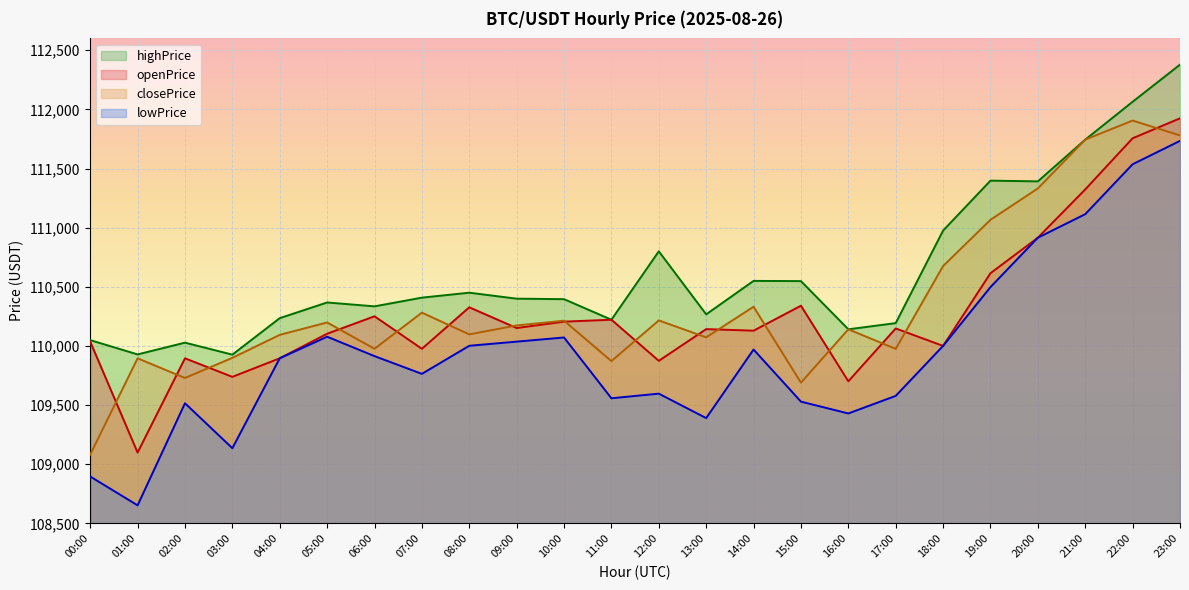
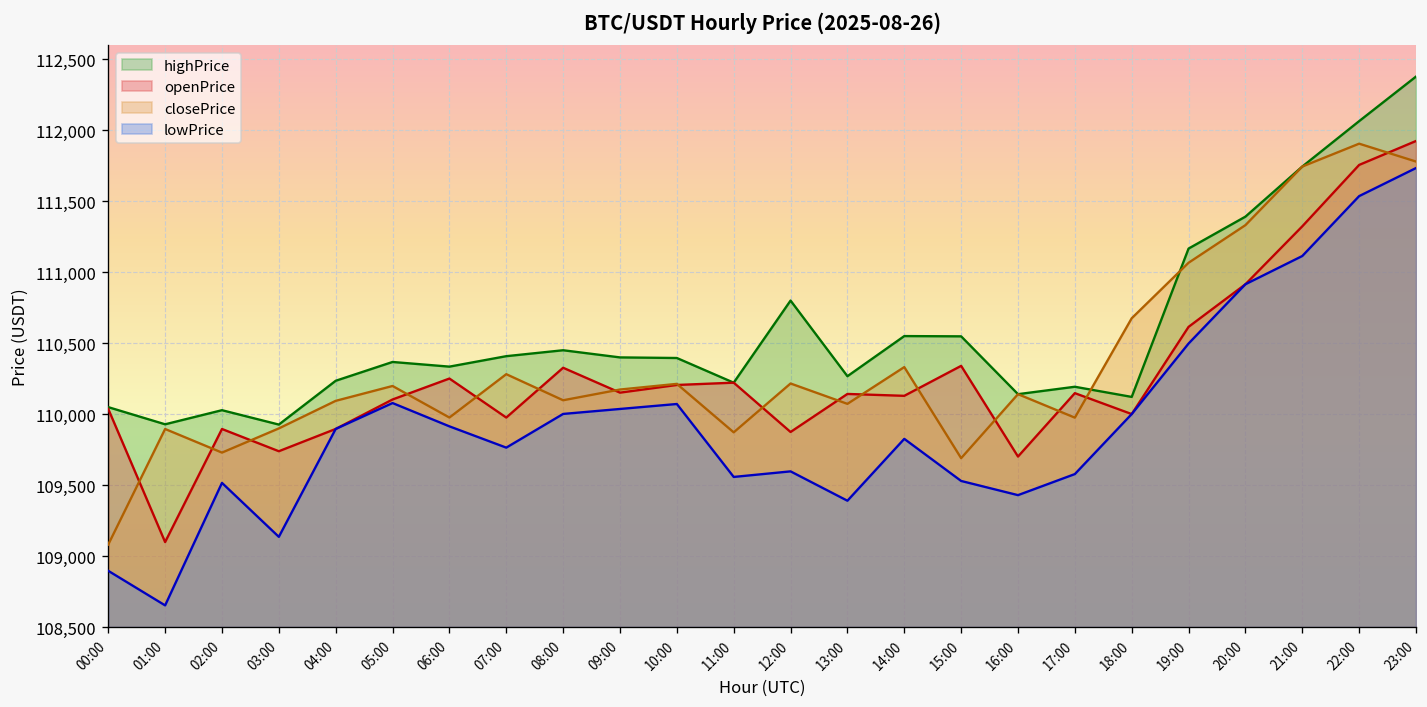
lowPrice, 14:00: 109,970 -> 109,830
highPrice, 18:00: 110,980 -> 110,120
highPrice, 19:00: 111,400 -> 111,170
